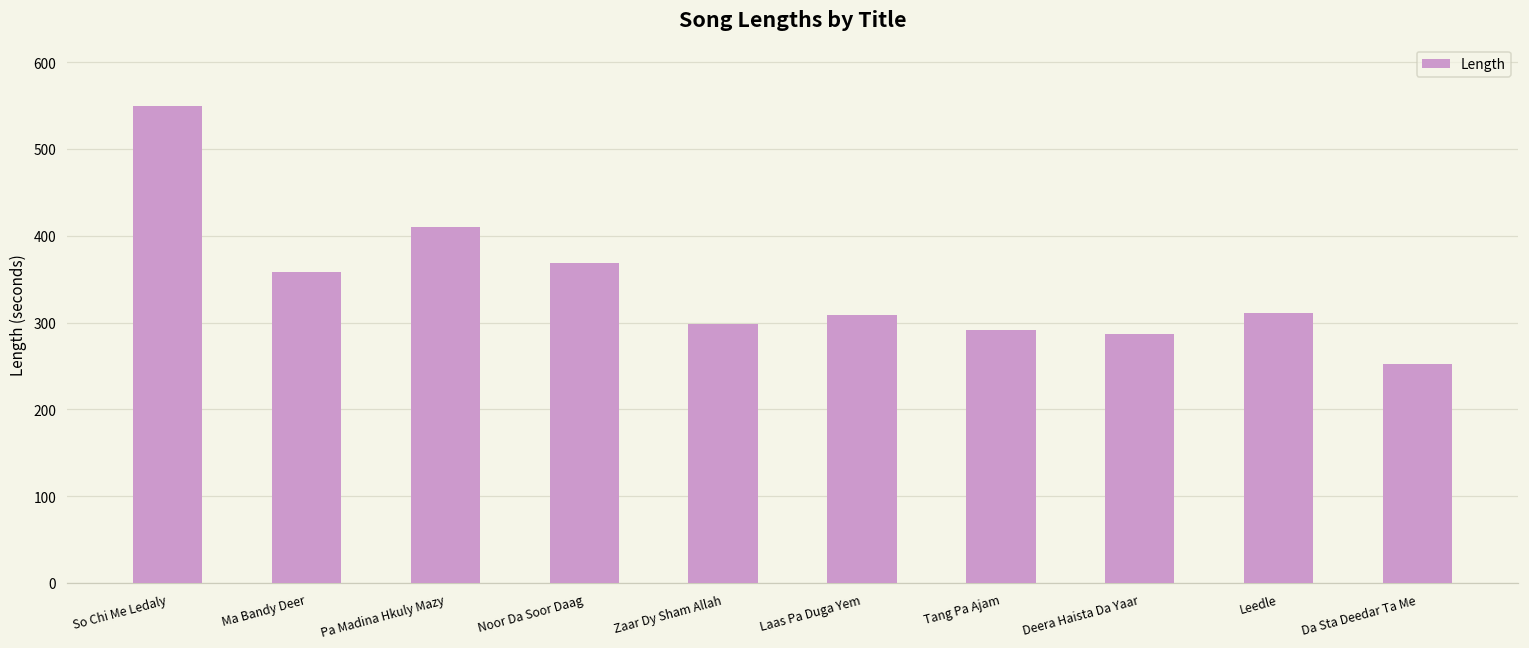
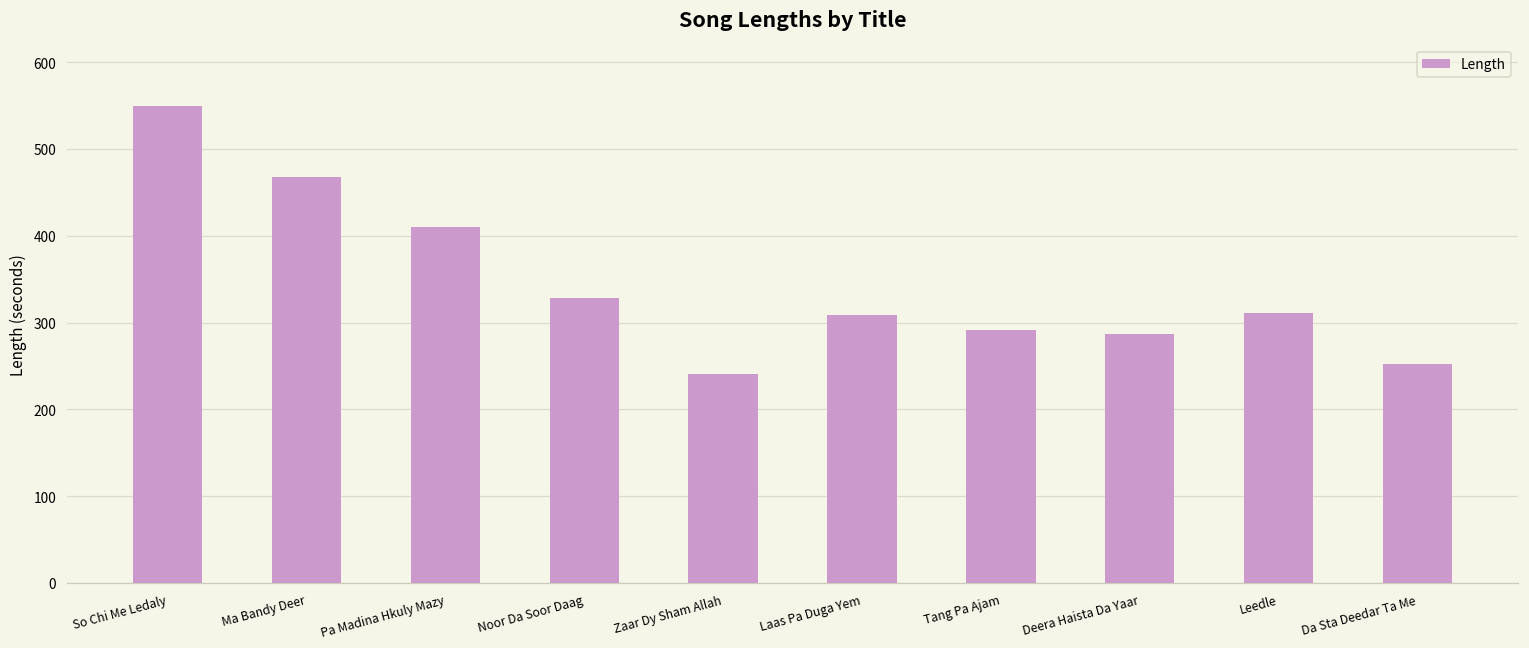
Ma Bandy Deer: 360 -> 470
Noor Da Soor Daag: 370 -> 330
Zaar Dy Sham Allah: 300 -> 240
